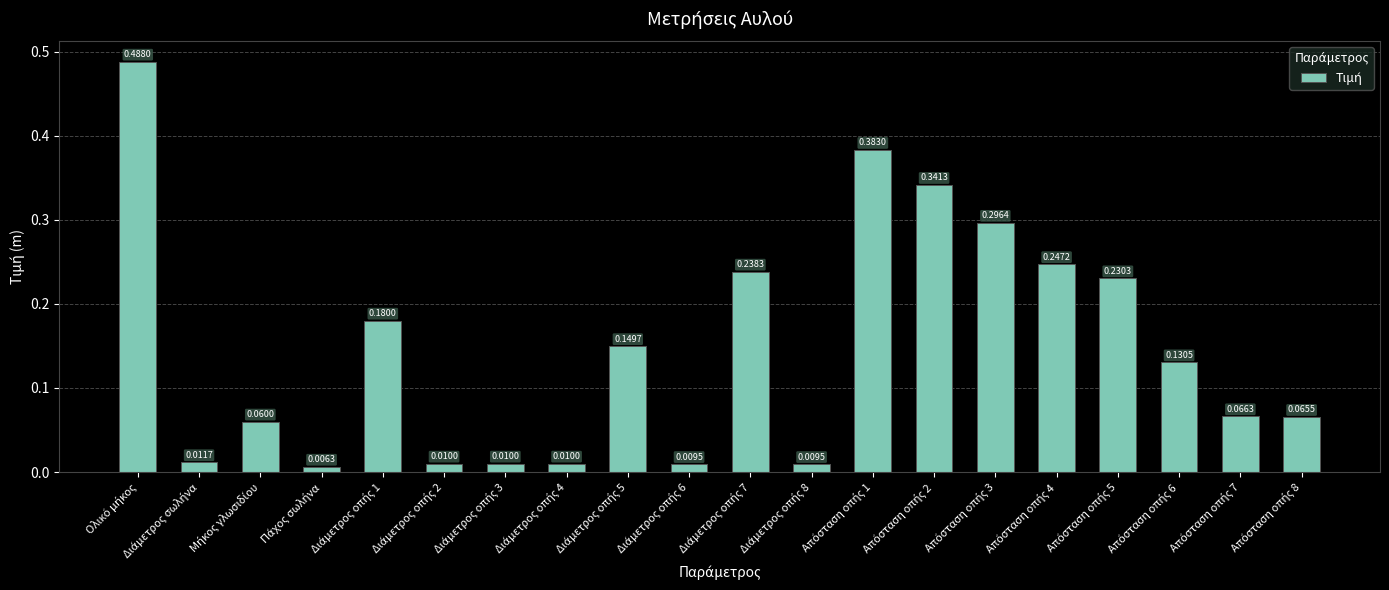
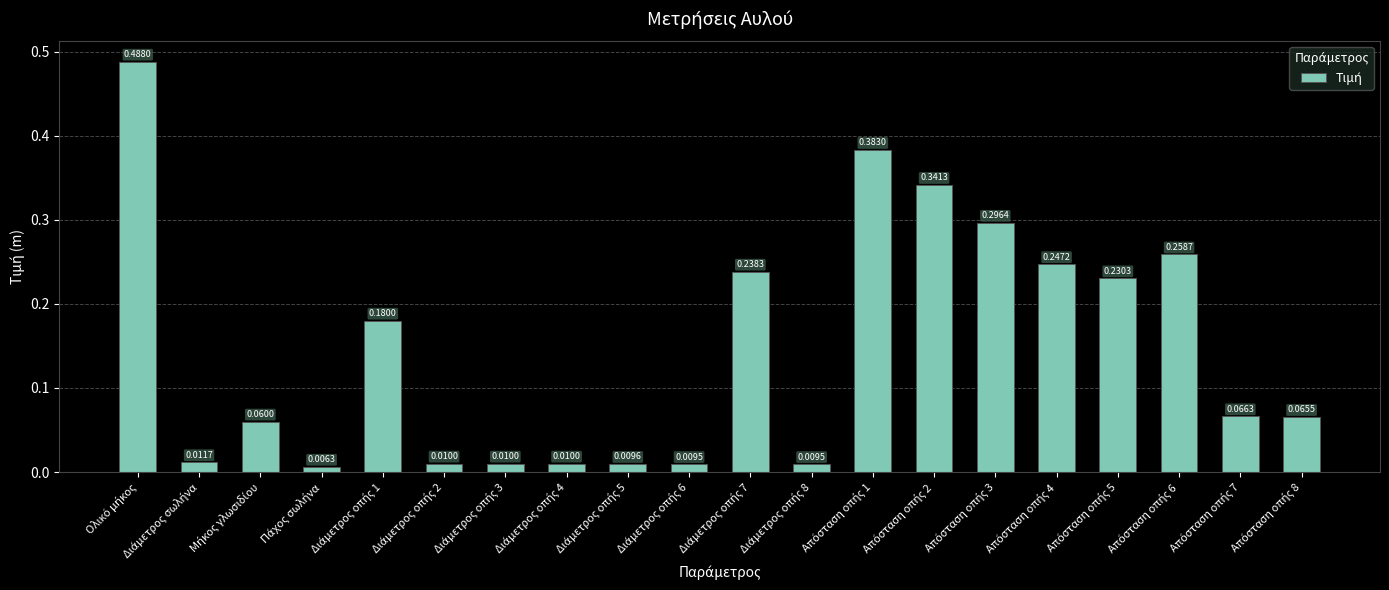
Διάμετρος οπής 5: 0.1497 -> 0.0096
Απόσταση οπής 6: 0.1305 -> 0.2587
